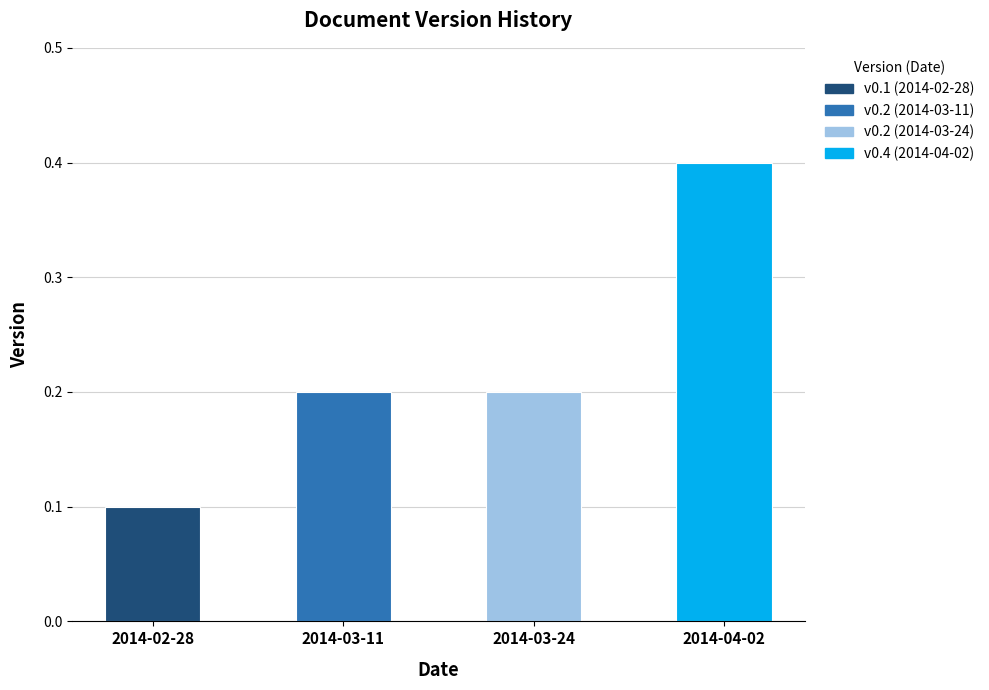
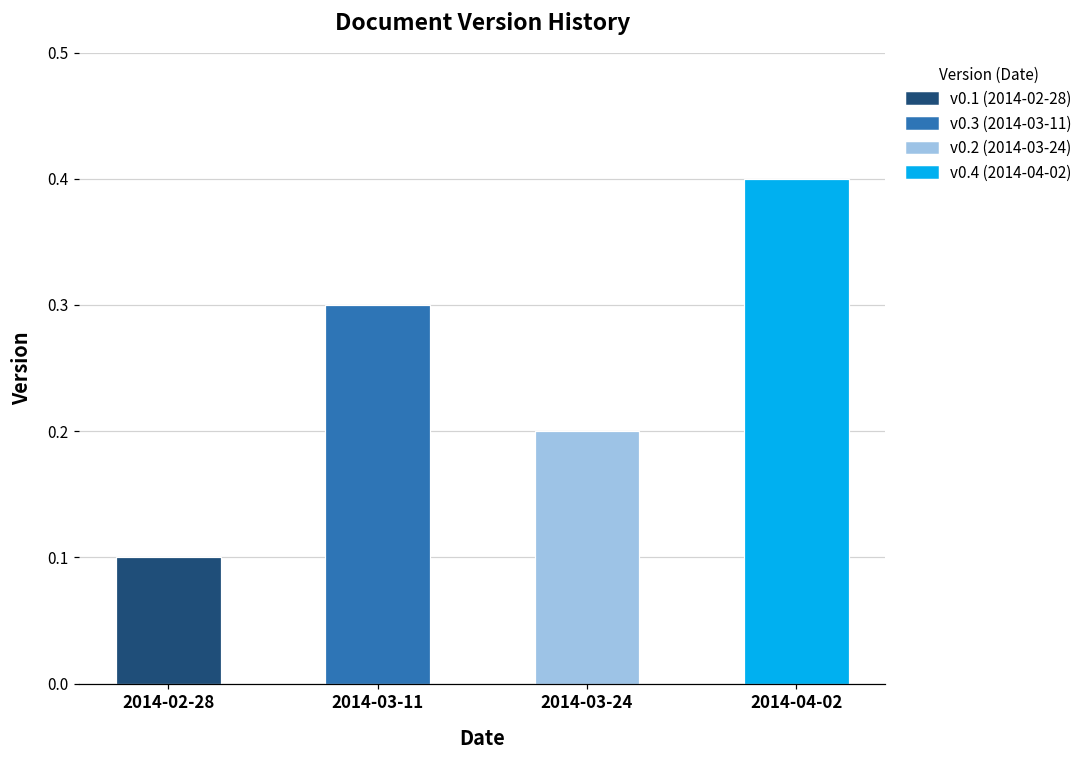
2014-03-11: 0.2 -> 0.3
